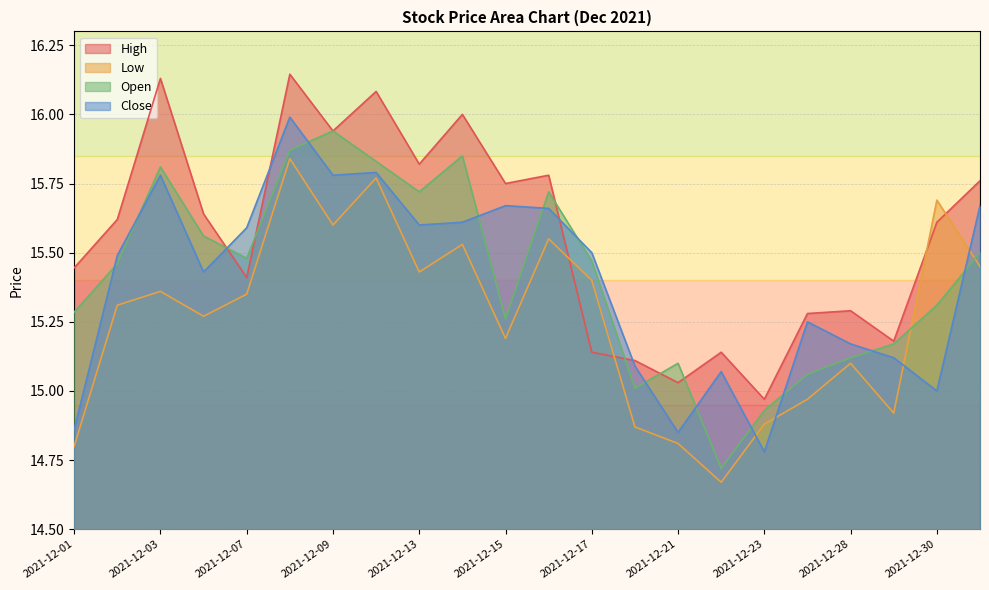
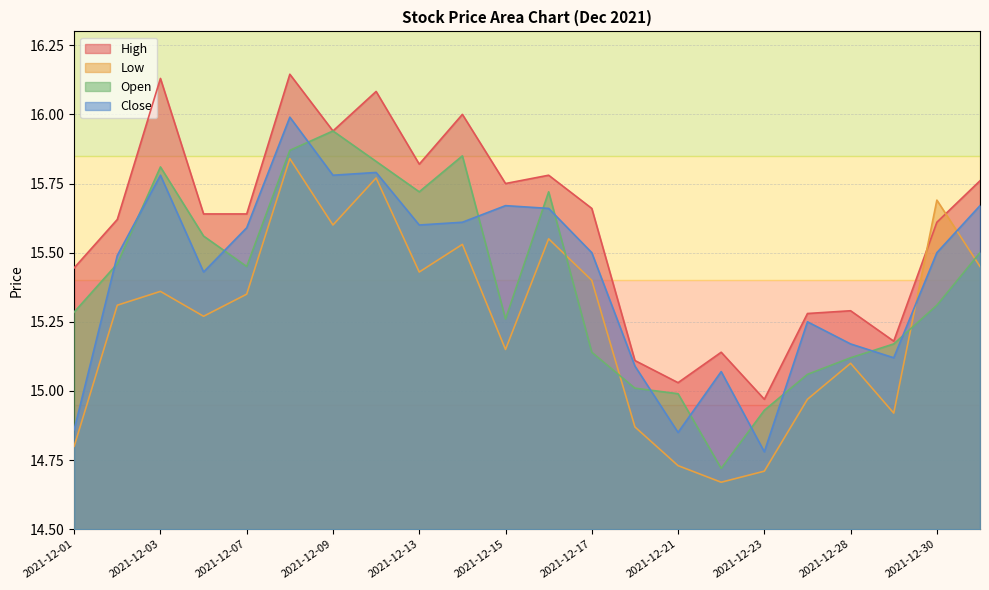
High, 2021-12-07: 15.41 -> 15.64
Open, 2021-12-07: 15.48 -> 15.45
Low, 2021-12-15: 15.19 -> 15.15
High, 2021-12-17: 15.14 -> 15.66
Open, 2021-12-17: 15.47 -> 15.14
Low, 2021-12-21: 14.81 -> 14.73
Open, 2021-12-21: 15.10 -> 14.99
Low, 2021-12-23: 14.88 -> 14.71
Close, 2021-12-30: 15.0 -> 15.5
